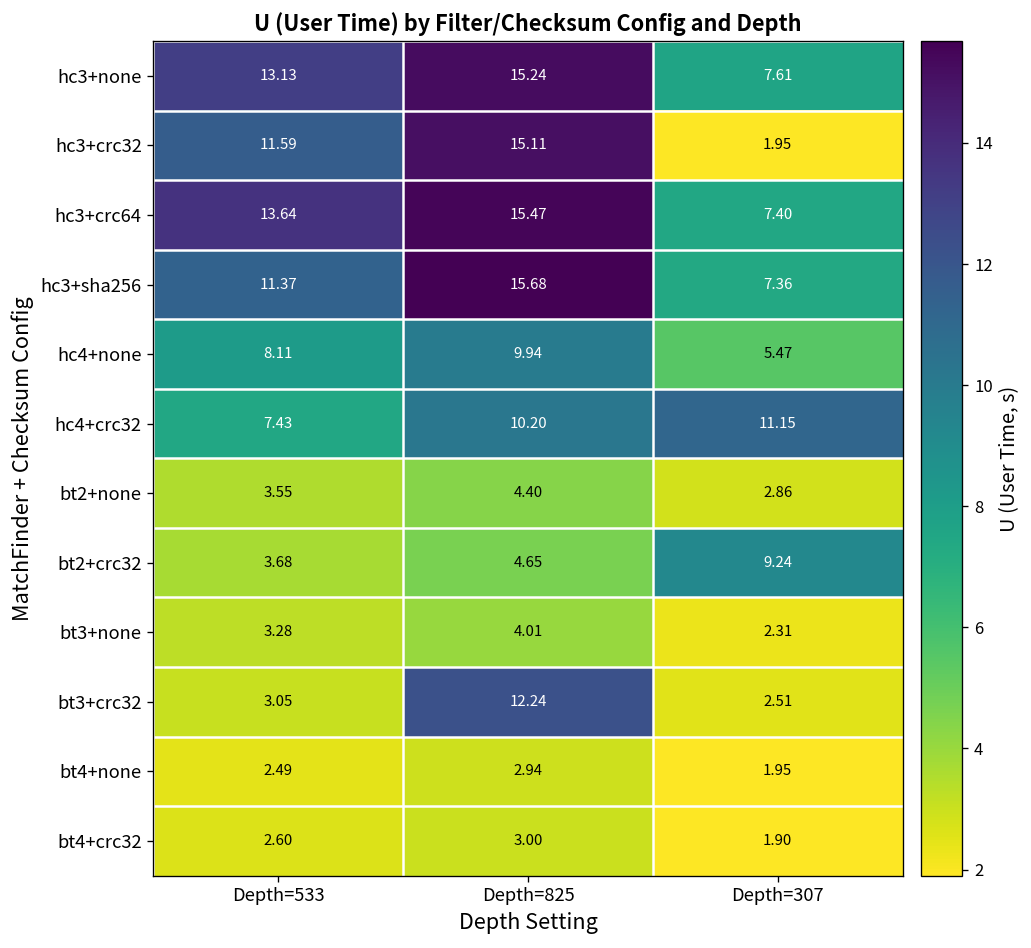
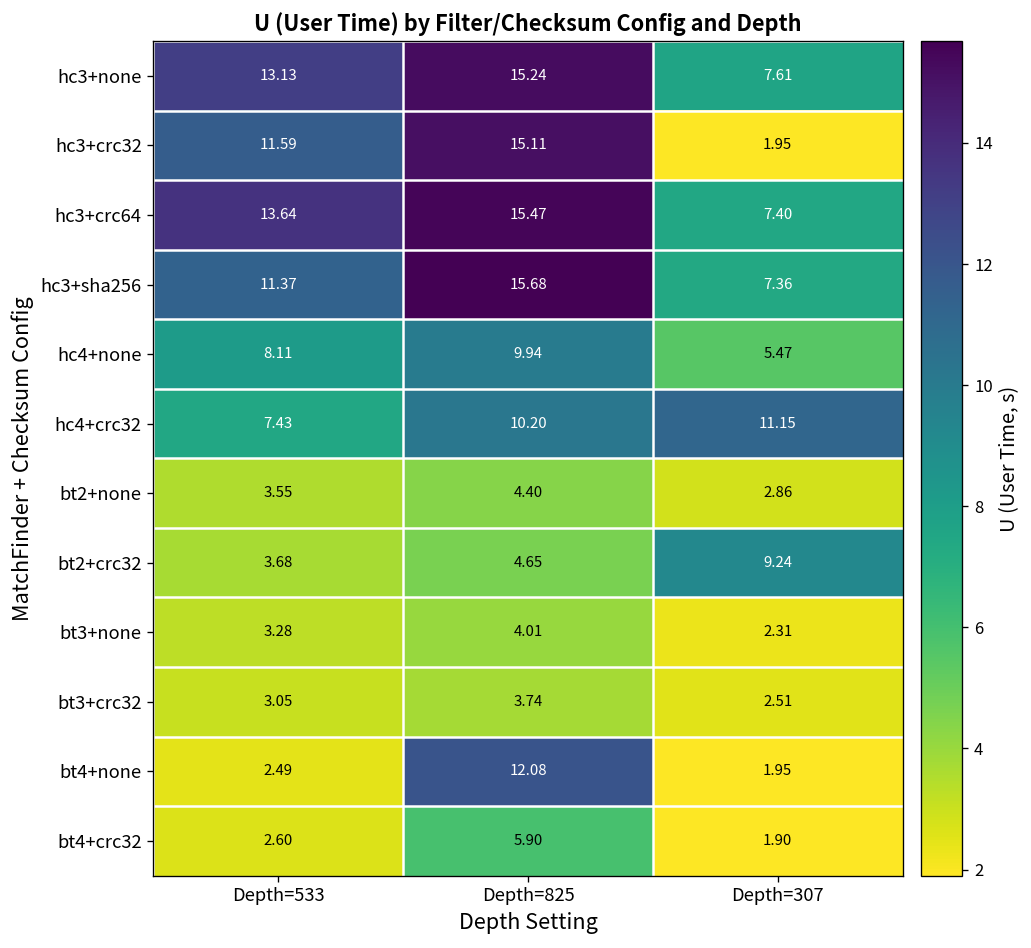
bt3+crc32, Depth=825: 12.24 -> 3.74
bt4+none, Depth=825: 2.94 -> 12.08
bt4+crc32, Depth=825: 3.00 -> 5.90
